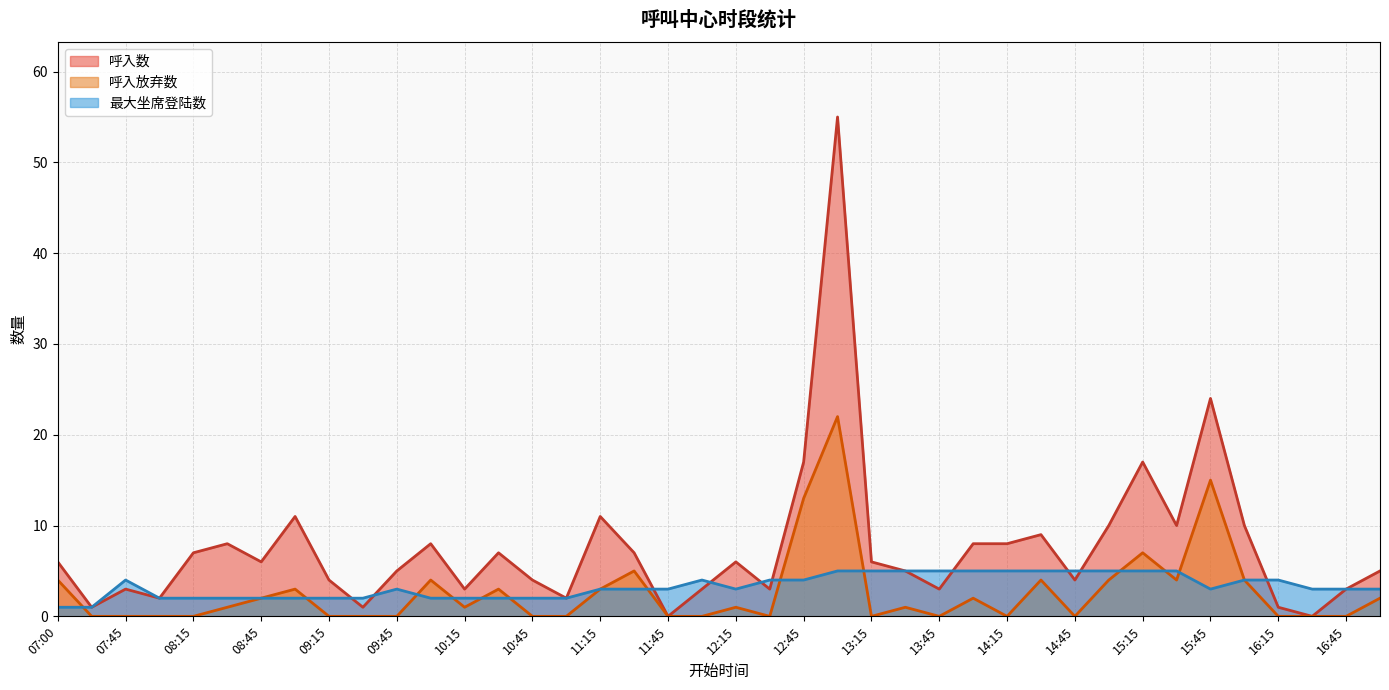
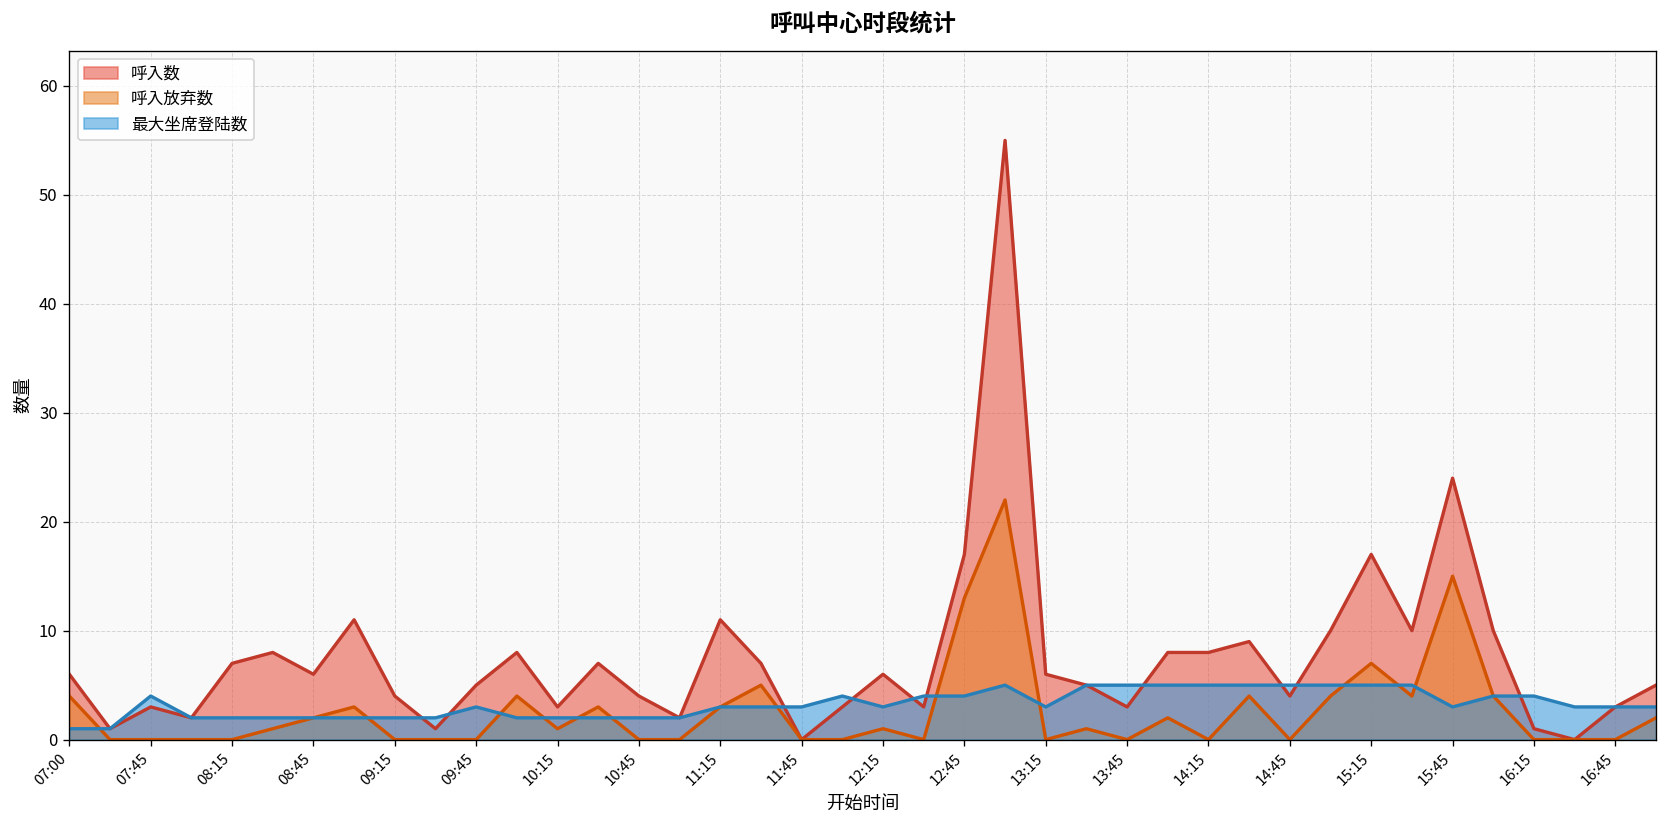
最大坐席登陆数, 13:15: 5 -> 3
